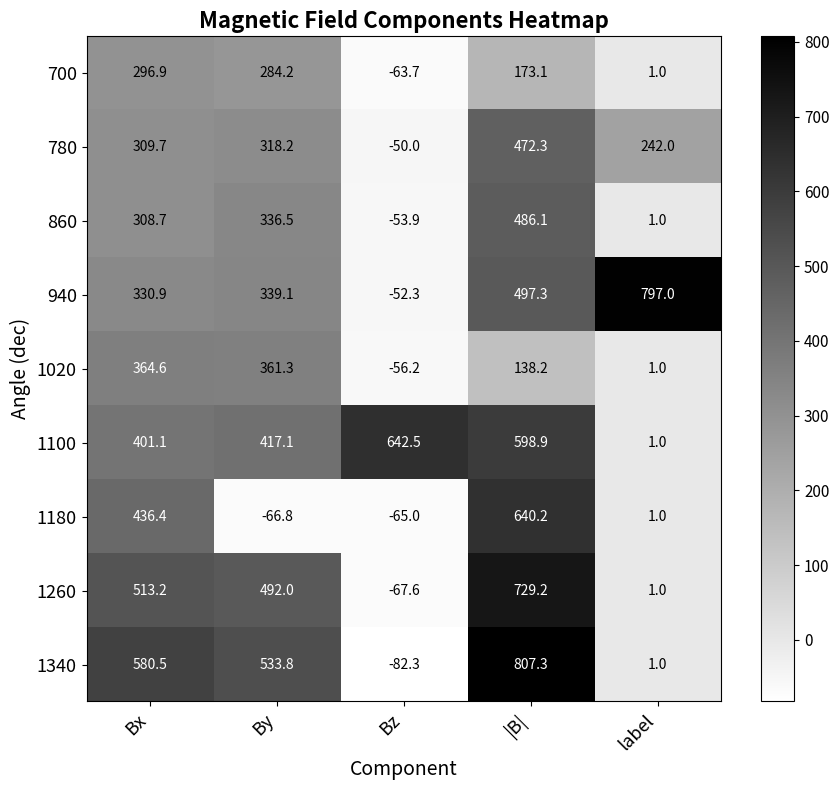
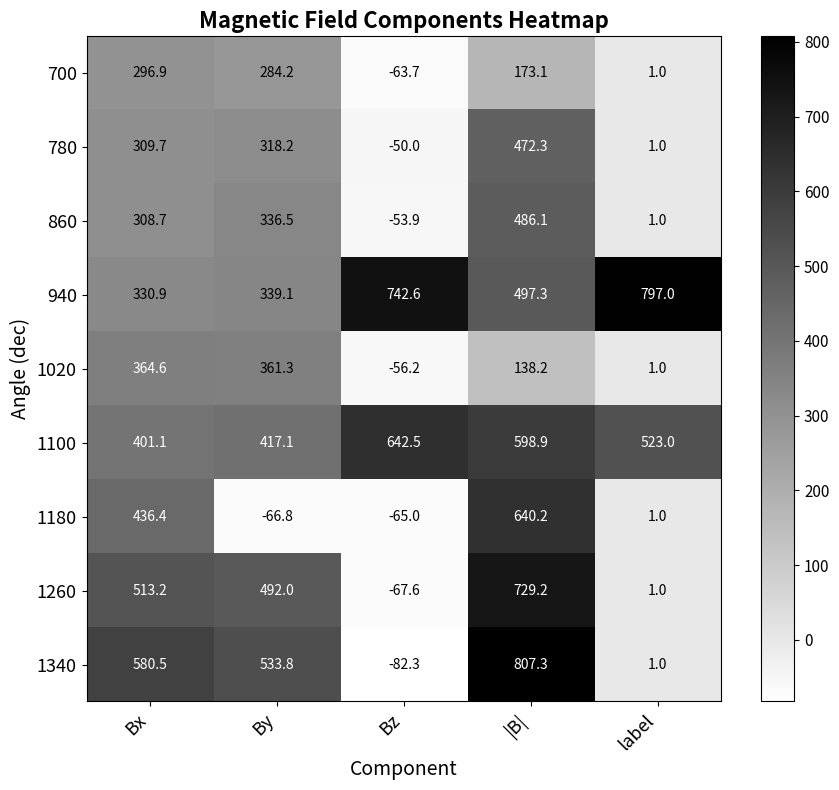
780, label: 242.0 -> 1.0
940, Bz: -52.3 -> 742.6
1100, label: 1.0 -> 523.0
